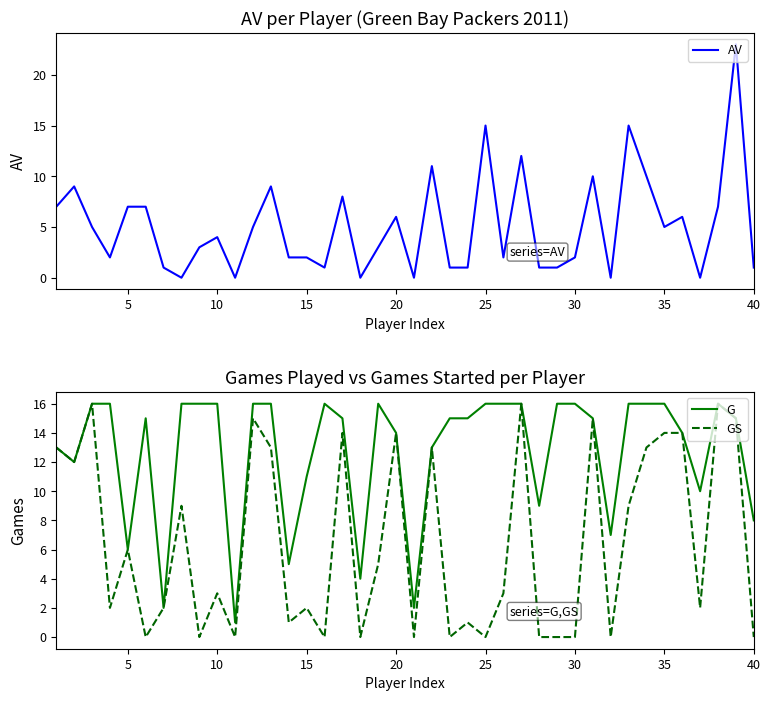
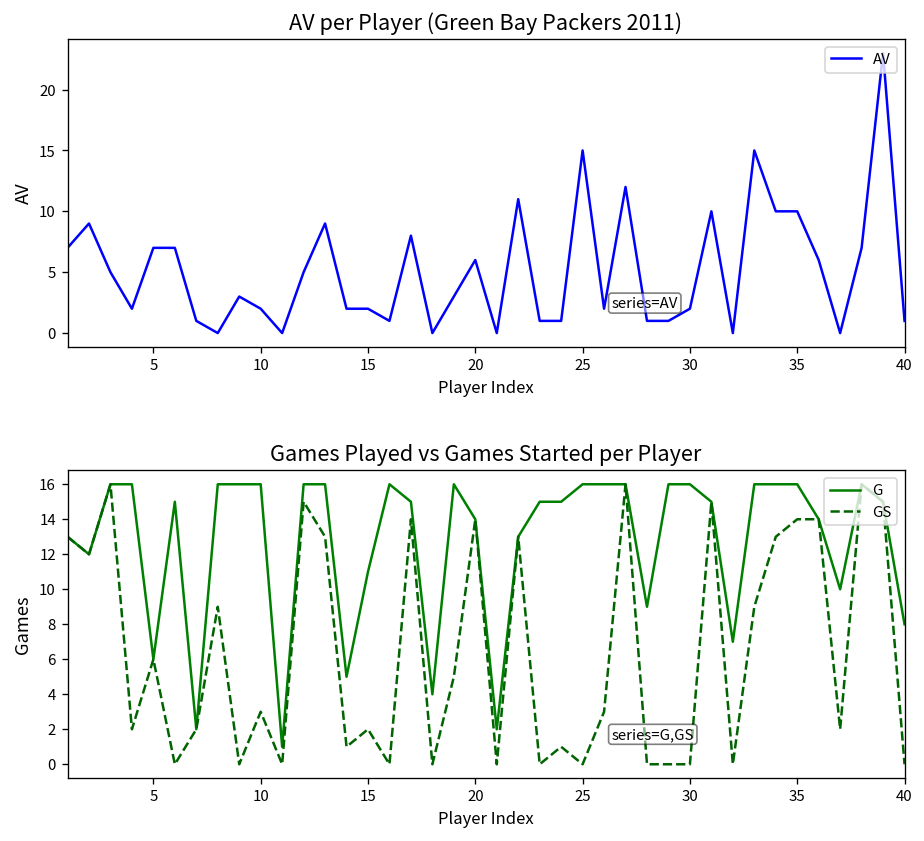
AV per Player (Green Bay Packers 2011), 10: 4 -> 2
AV per Player (Green Bay Packers 2011), 35: 5 -> 10
